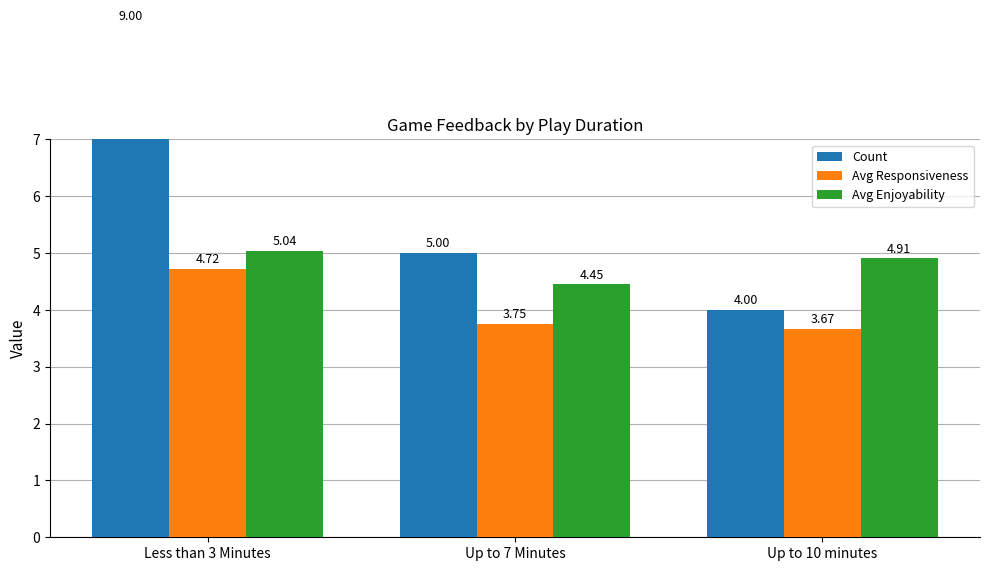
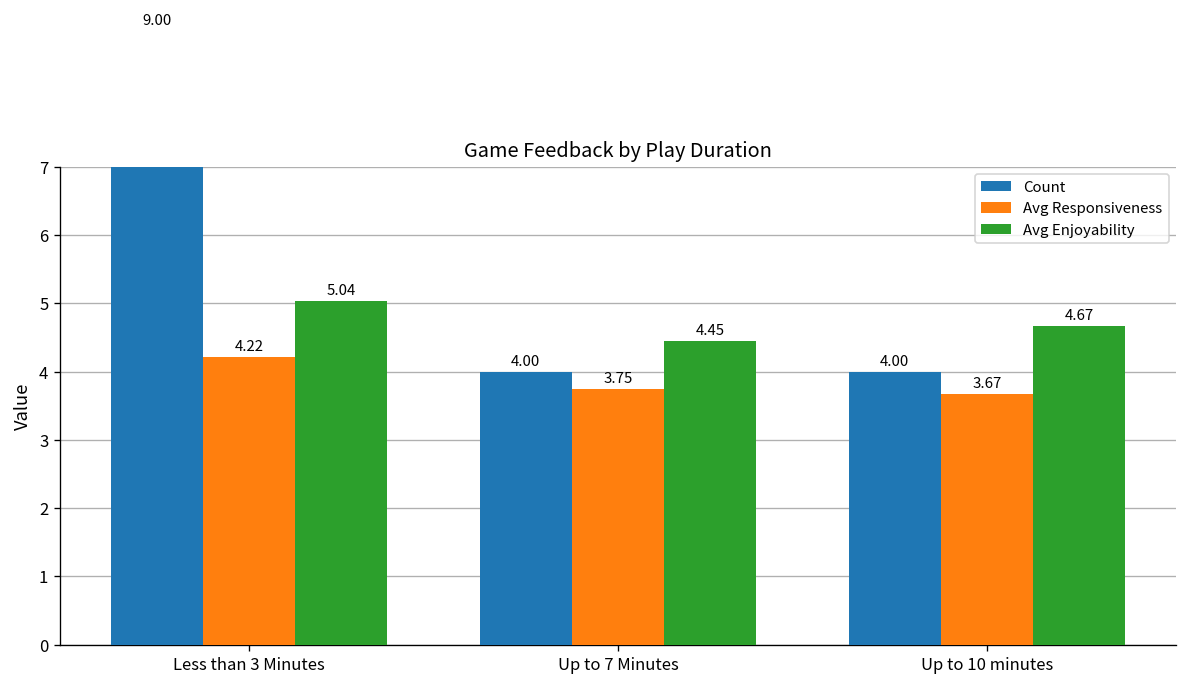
Avg Responsiveness, Less than 3 Minutes: 4.72 -> 4.22
Count, Up to 7 Minutes: 5.00 -> 4.00
Avg Enjoyability, Up to 10 minutes: 4.91 -> 4.67
